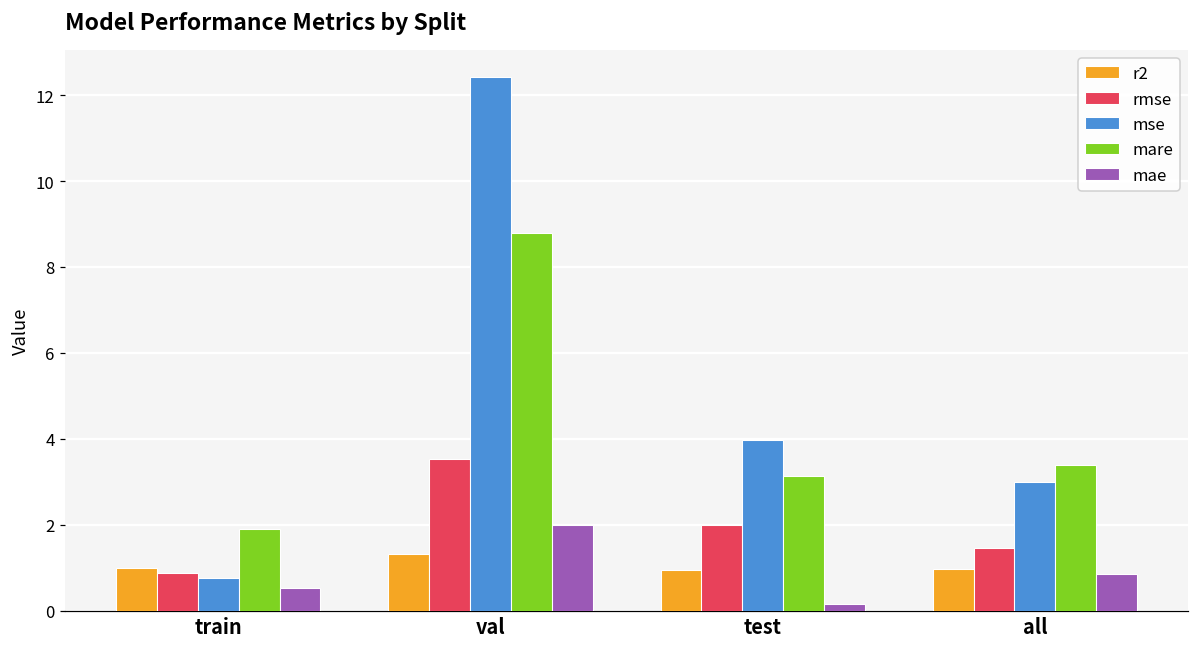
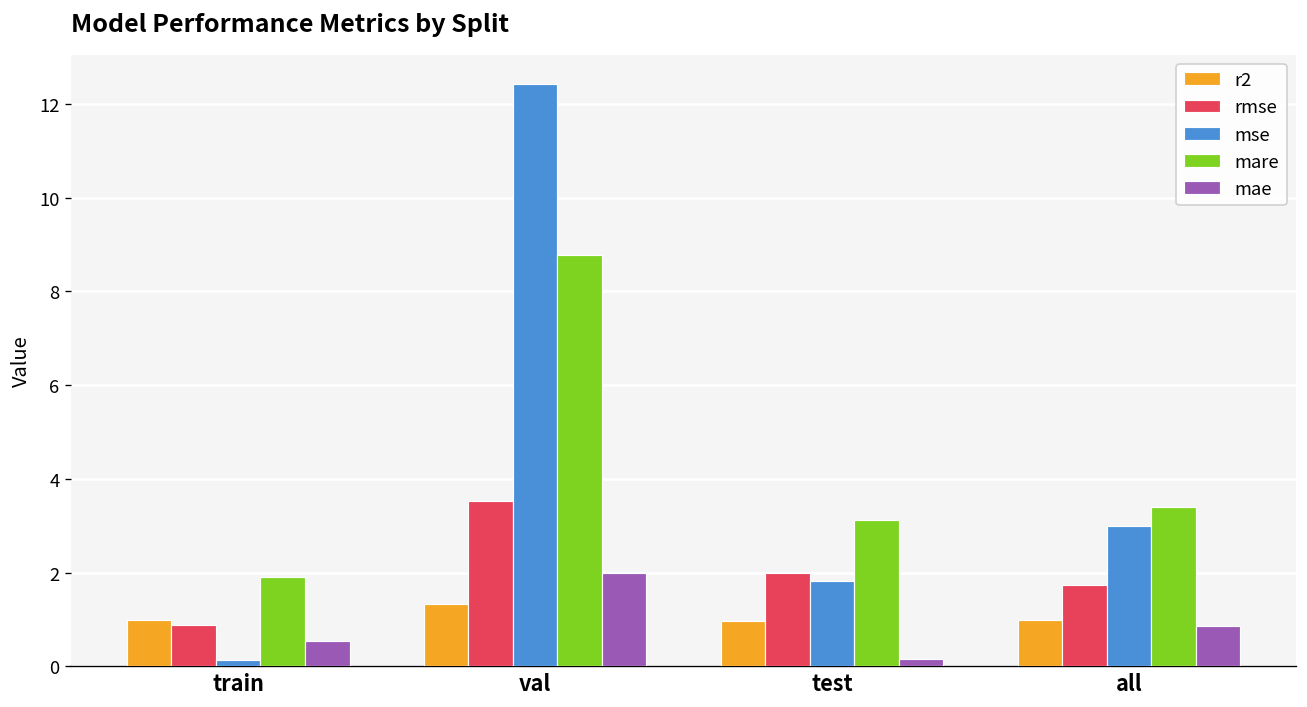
mse, train: 0.8 -> 0.1
mse, test: 4.0 -> 1.8
rmse, all: 1.5 -> 1.7
